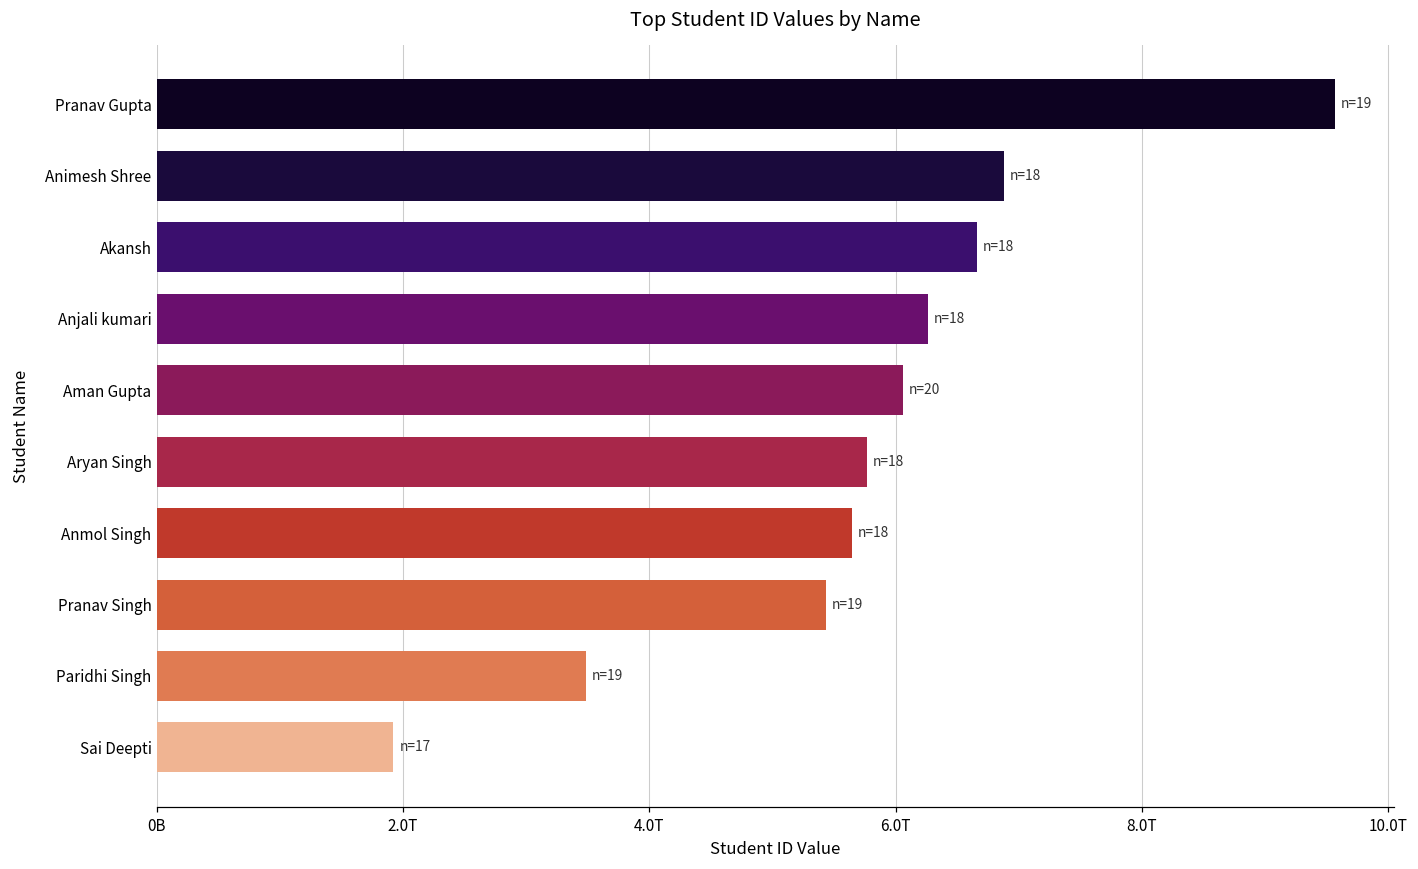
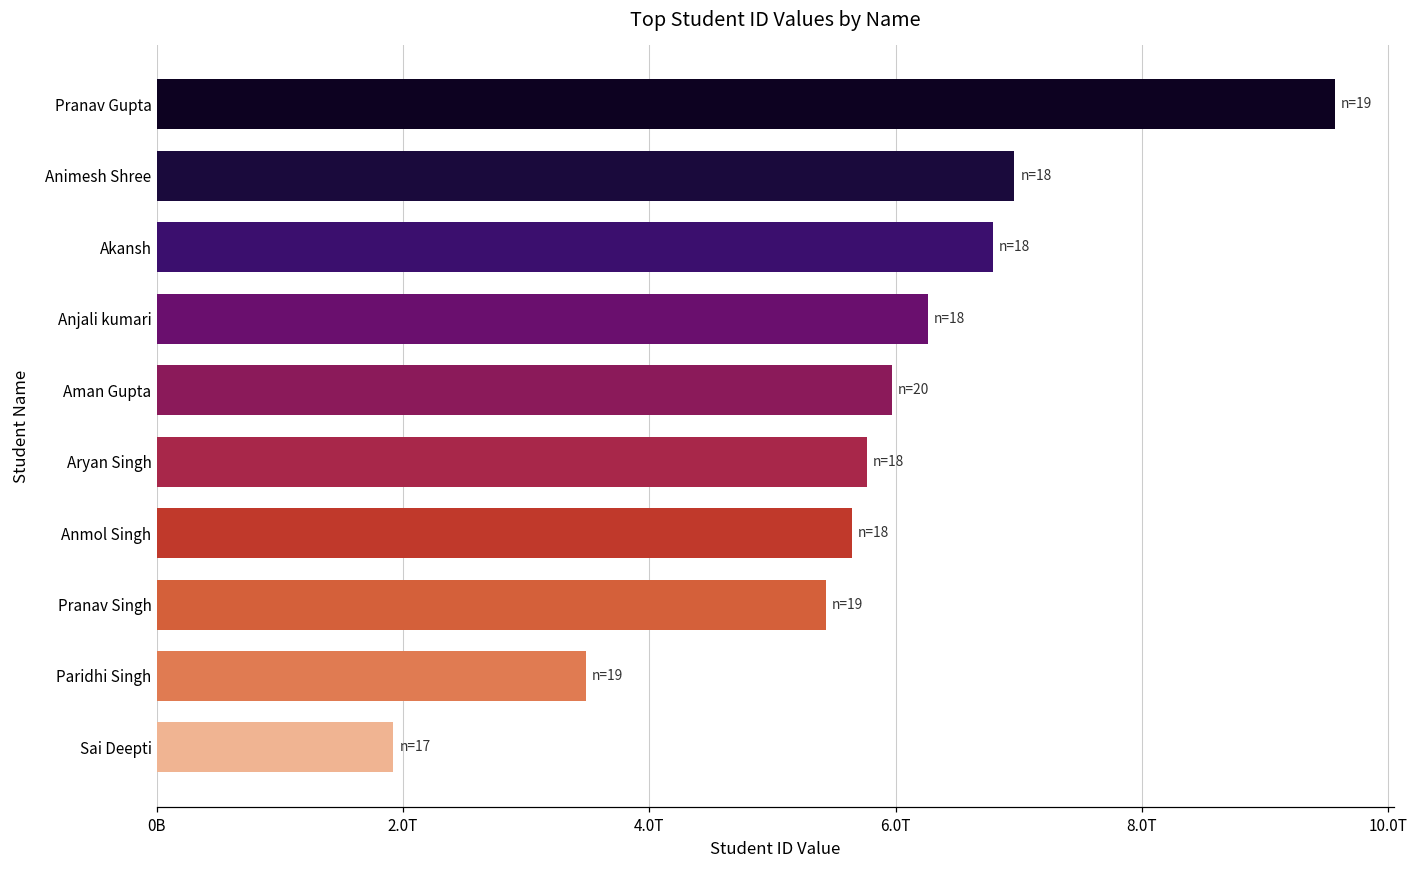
Animesh Shree: 6.88T -> 6.97T
Akansh: 6.66T -> 6.79T
Aman Gupta: 6.06T -> 5.97T
